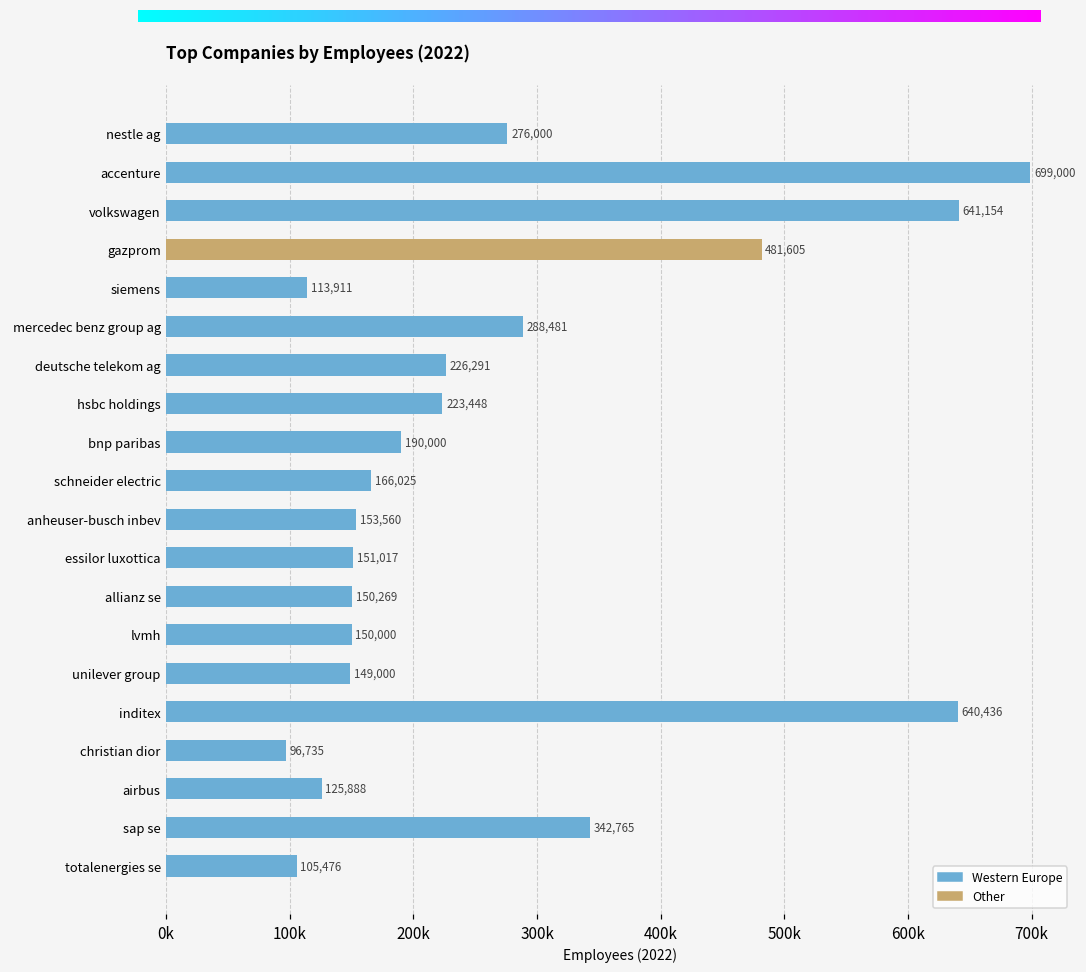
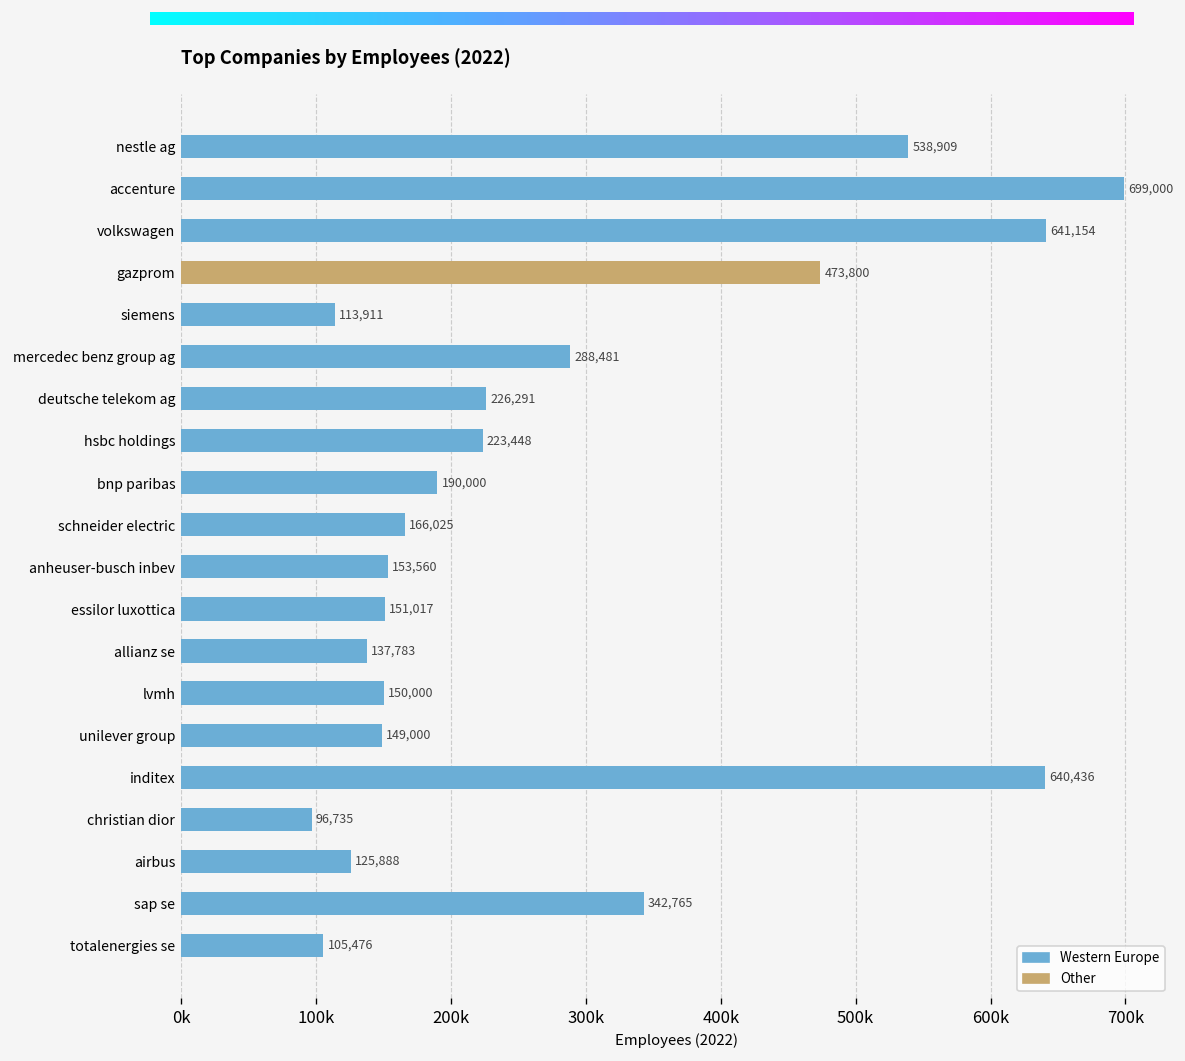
nestle ag: 276,000 -> 538,909
gazprom: 481,605 -> 473,800
allianz se: 150,269 -> 137,783
